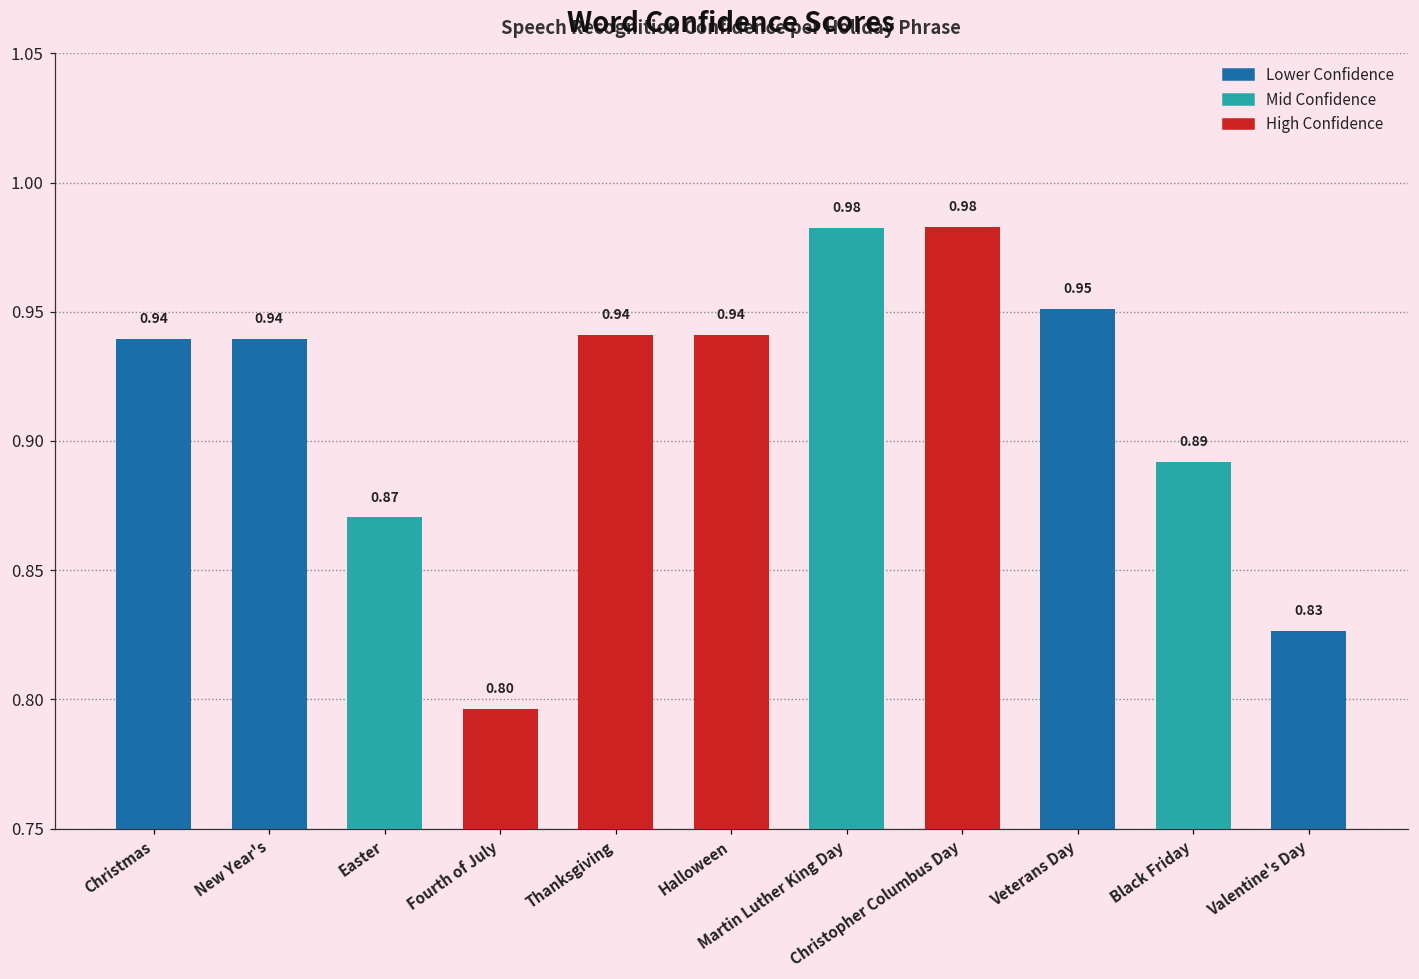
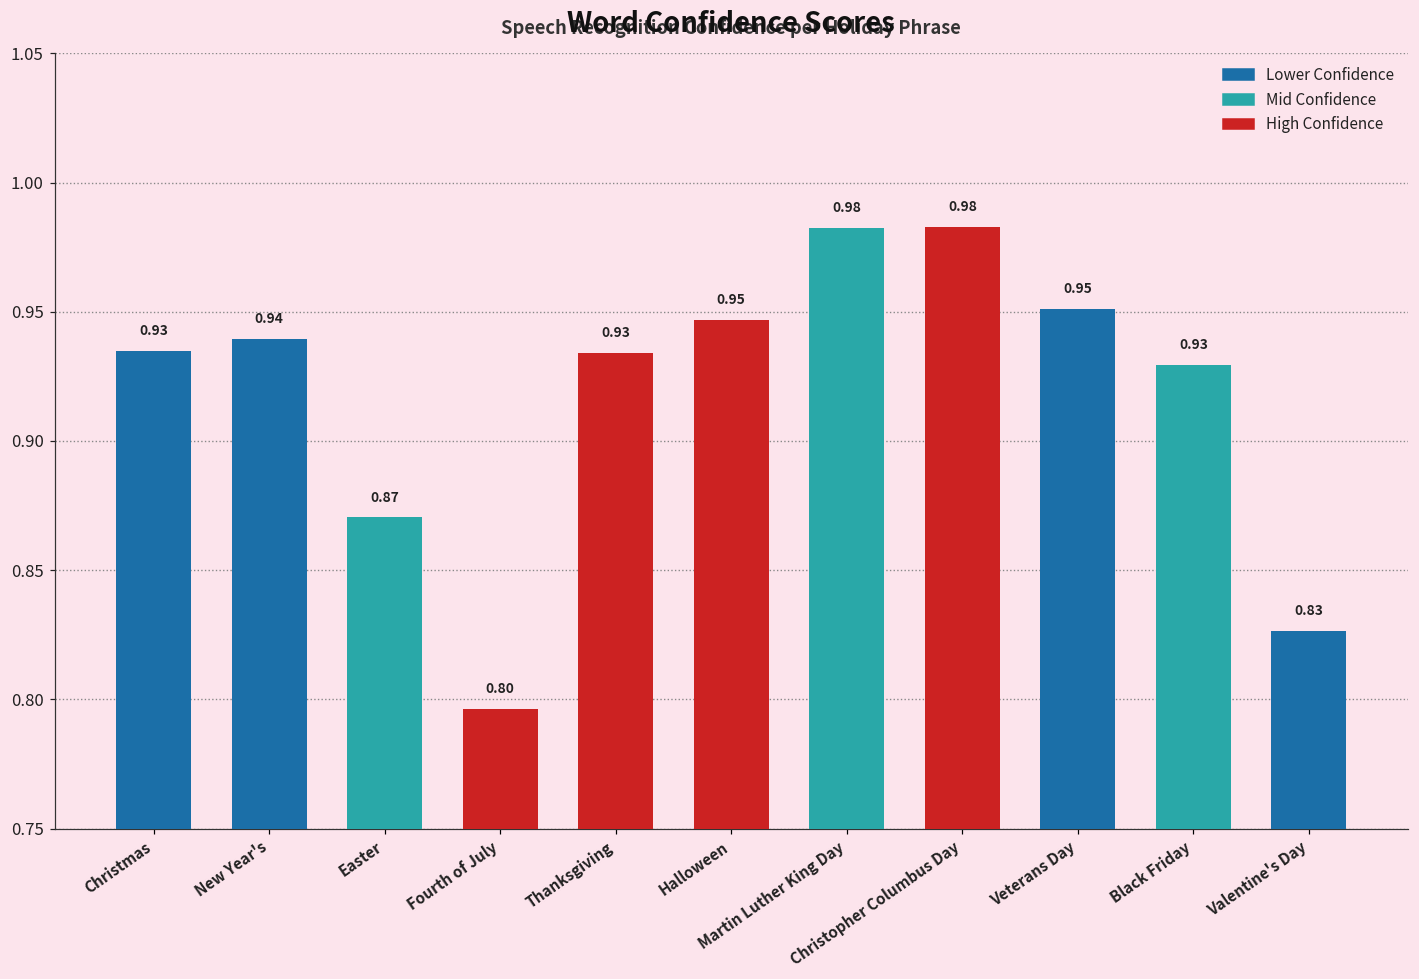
Christmas: 0.94 -> 0.93
Thanksgiving: 0.94 -> 0.93
Halloween: 0.94 -> 0.95
Black Friday: 0.89 -> 0.93
